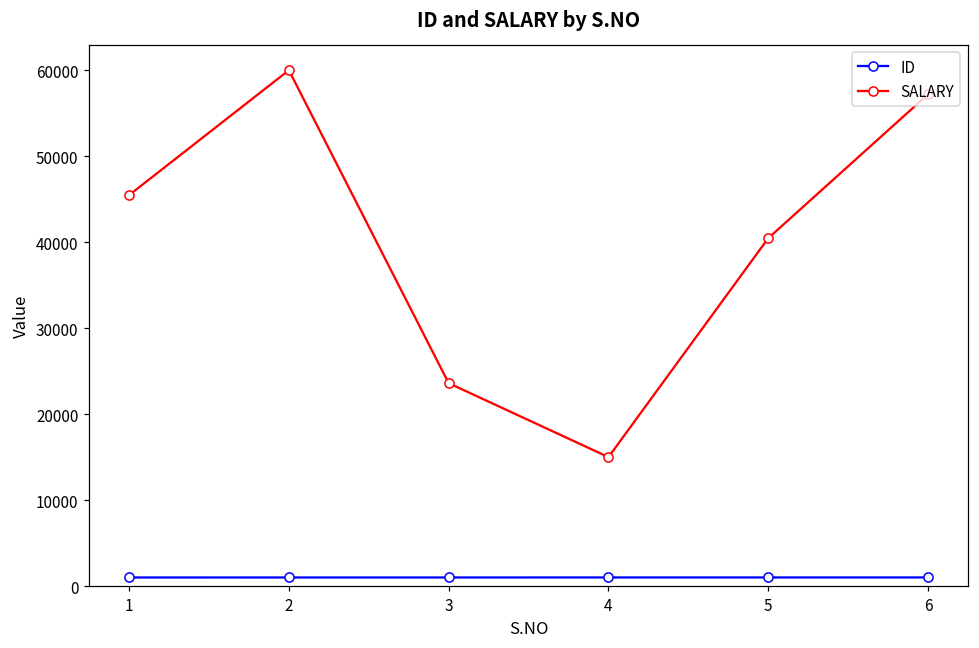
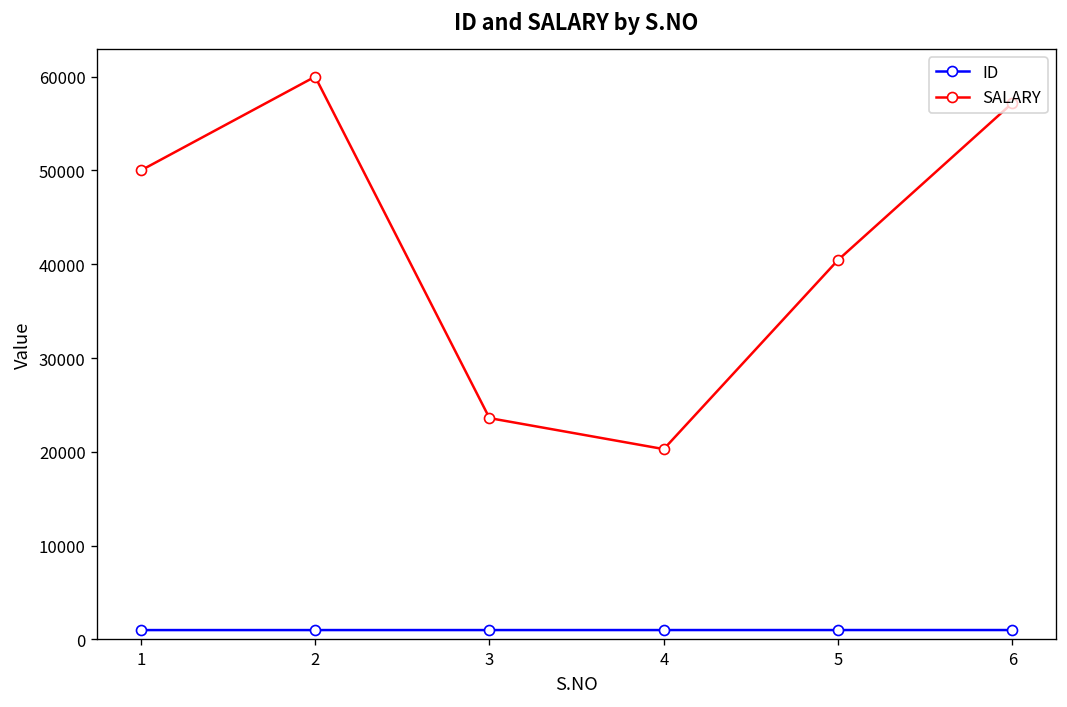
SALARY, 1: 45000 -> 50000
SALARY, 4: 15000 -> 20000
